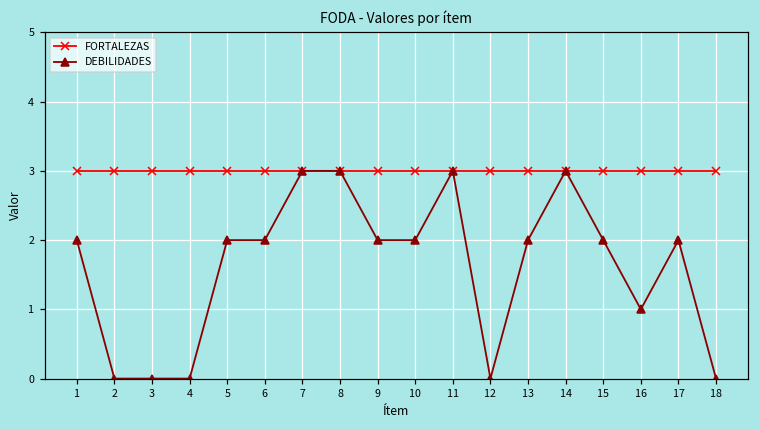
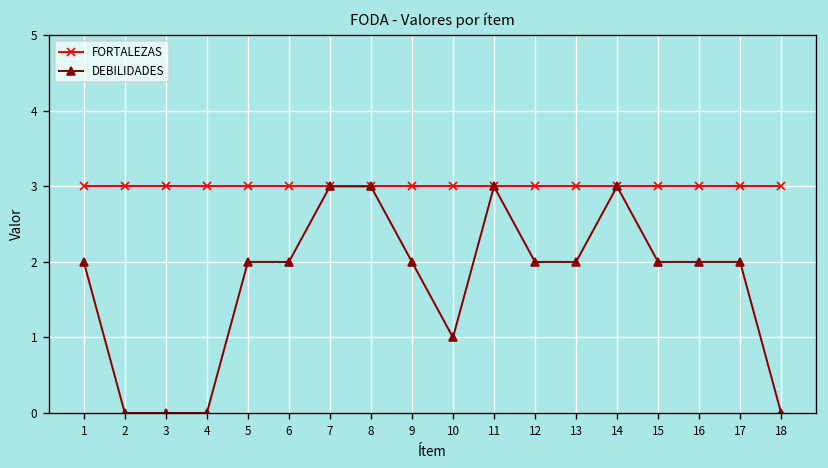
DEBILIDADES, 10: 2 -> 1
DEBILIDADES, 12: 0 -> 2
DEBILIDADES, 16: 1 -> 2
